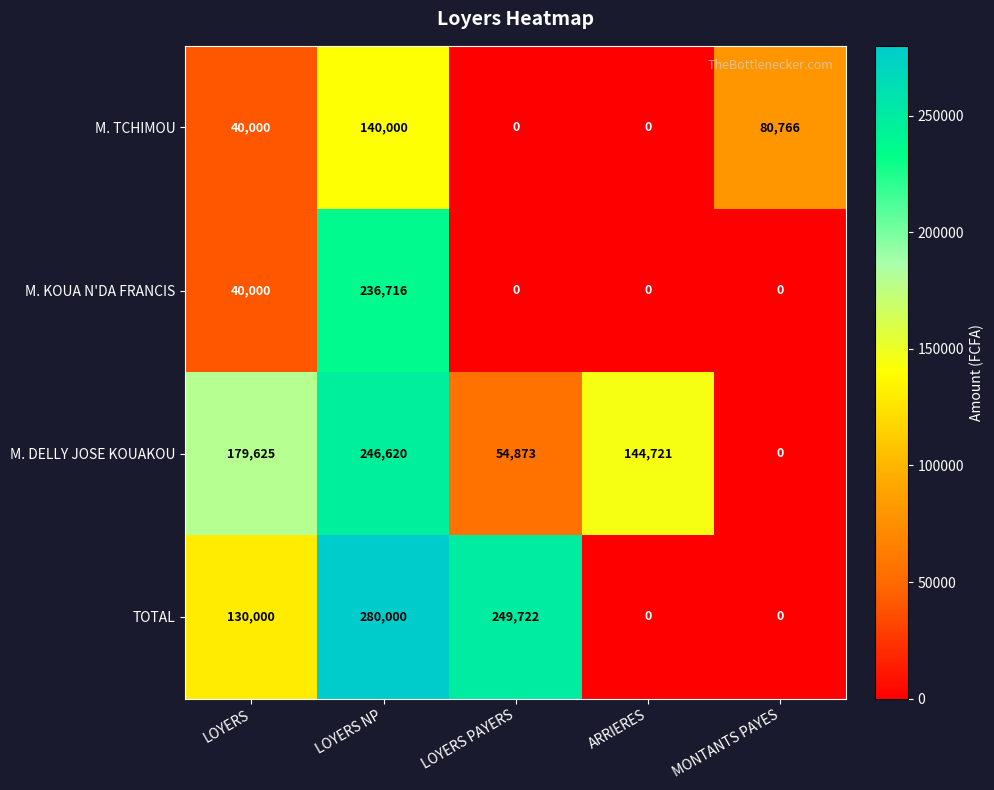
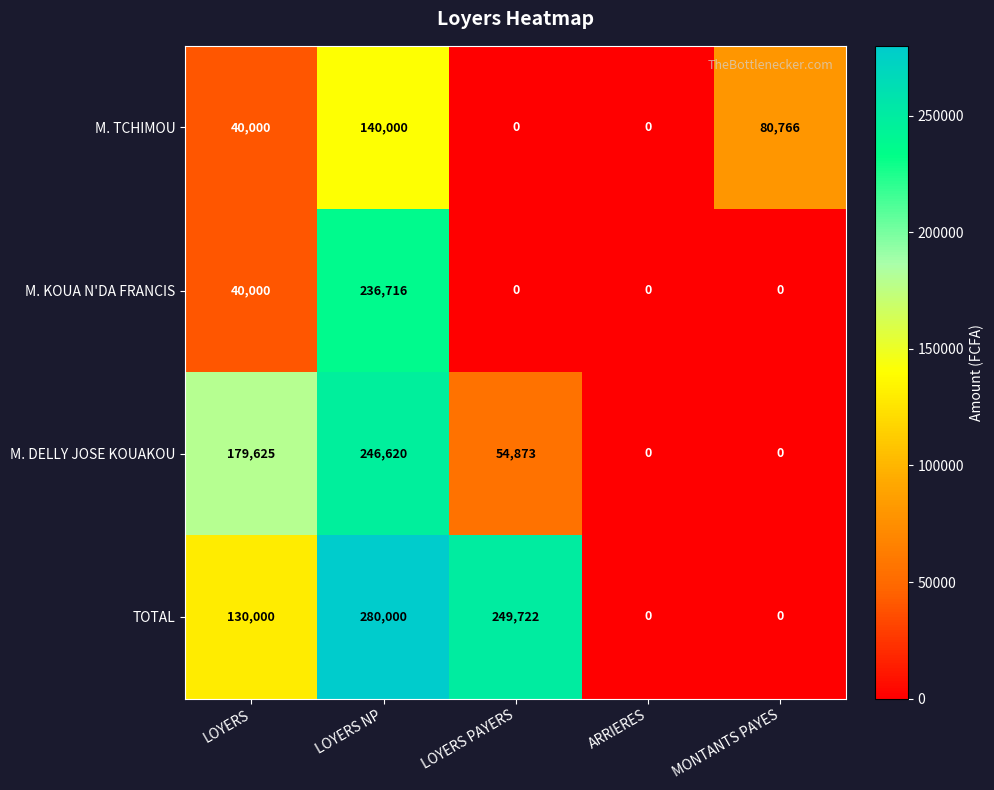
M. DELLY JOSE KOUAKOU, ARRIERES: 144,721 -> 0
